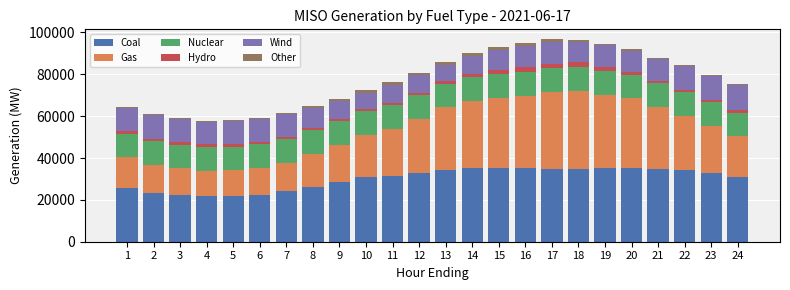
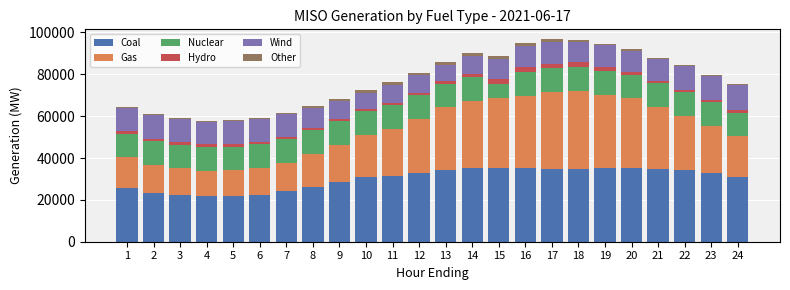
Nuclear, 15: 11000 -> 7000
